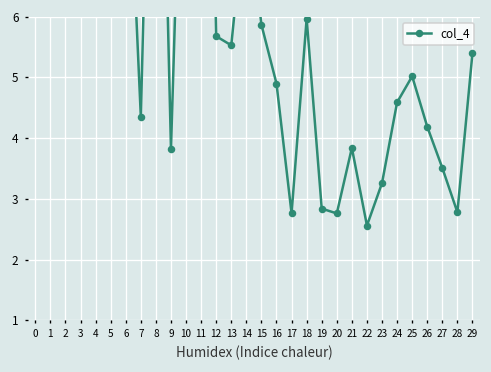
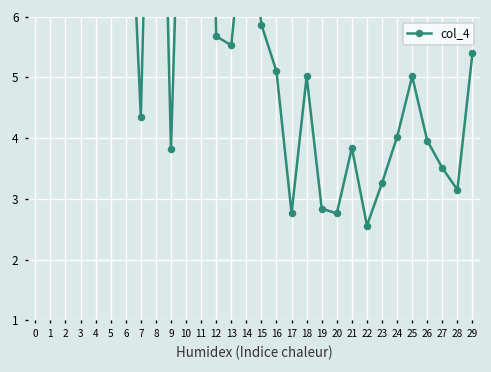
16: 4.9 -> 5.1
18: 6.0 -> 5.0
24: 4.6 -> 4.0
26: 4.2 -> 4.0
28: 2.8 -> 3.2
